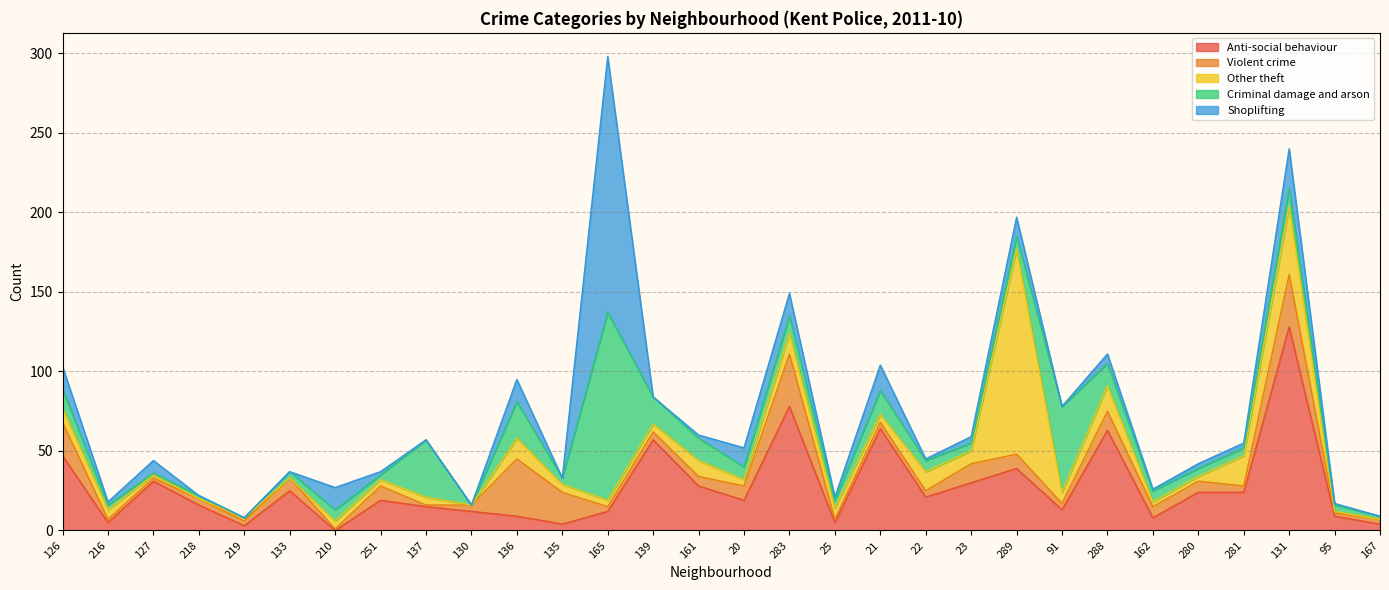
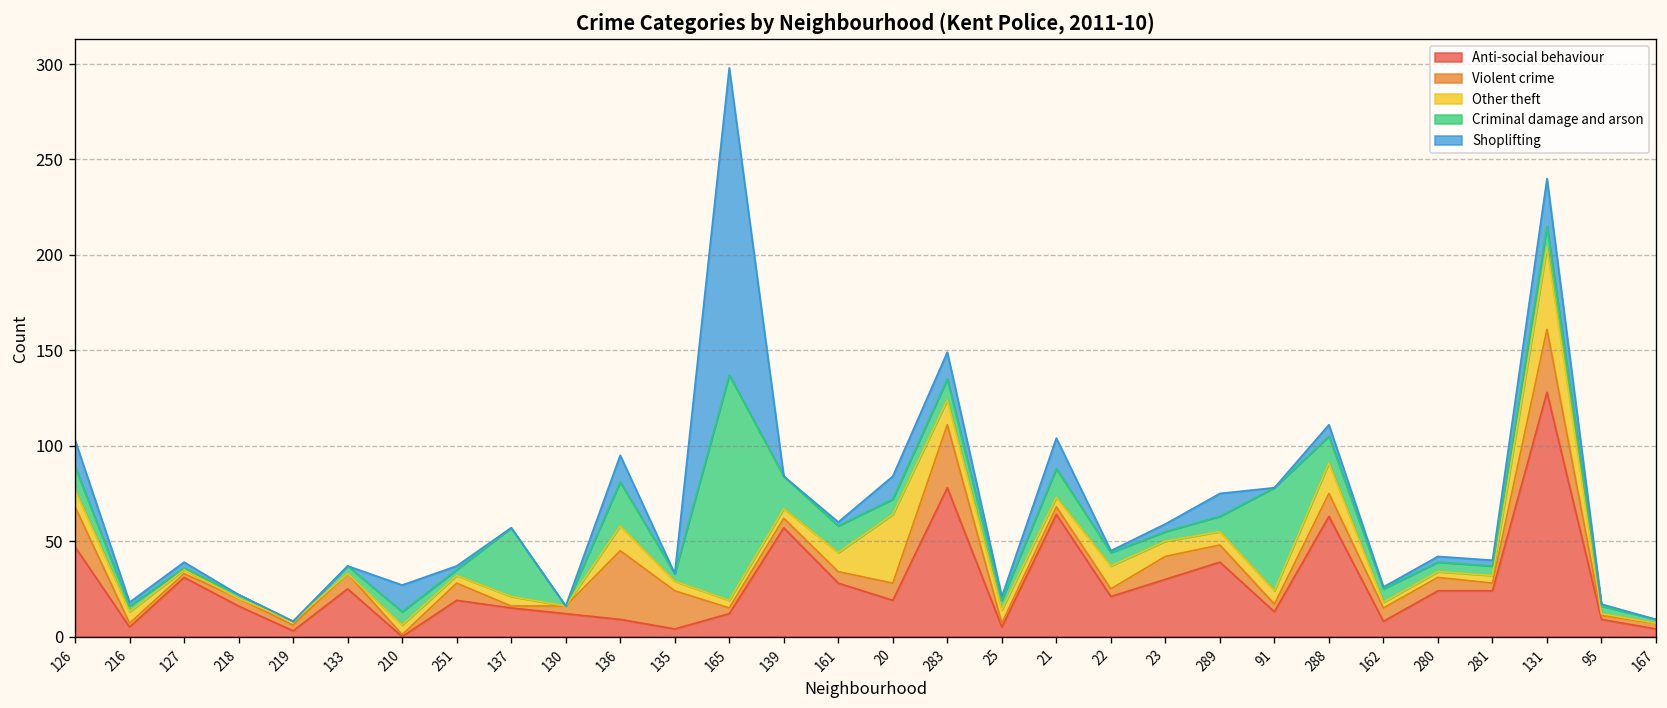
Shoplifting, 127: 8 -> 3
Other theft, 20: 4 -> 36
Other theft, 289: 129 -> 7
Other theft, 281: 19 -> 4
